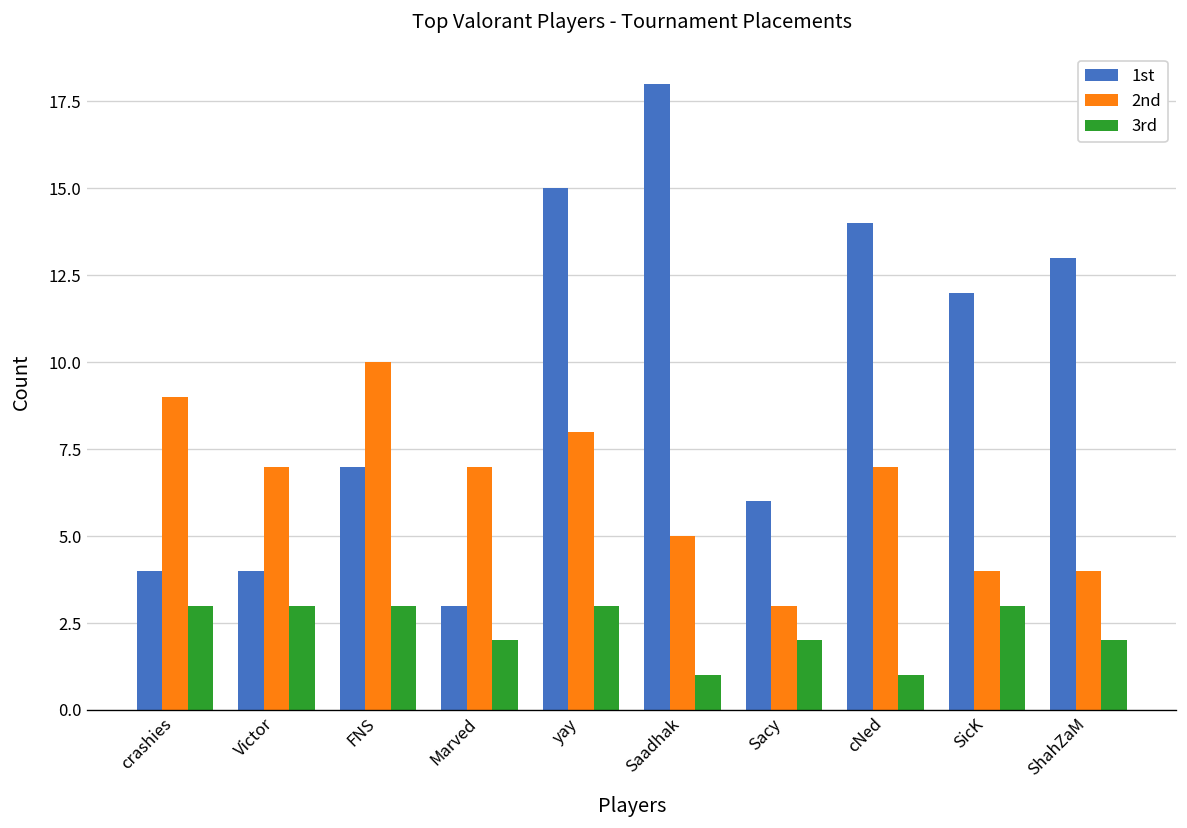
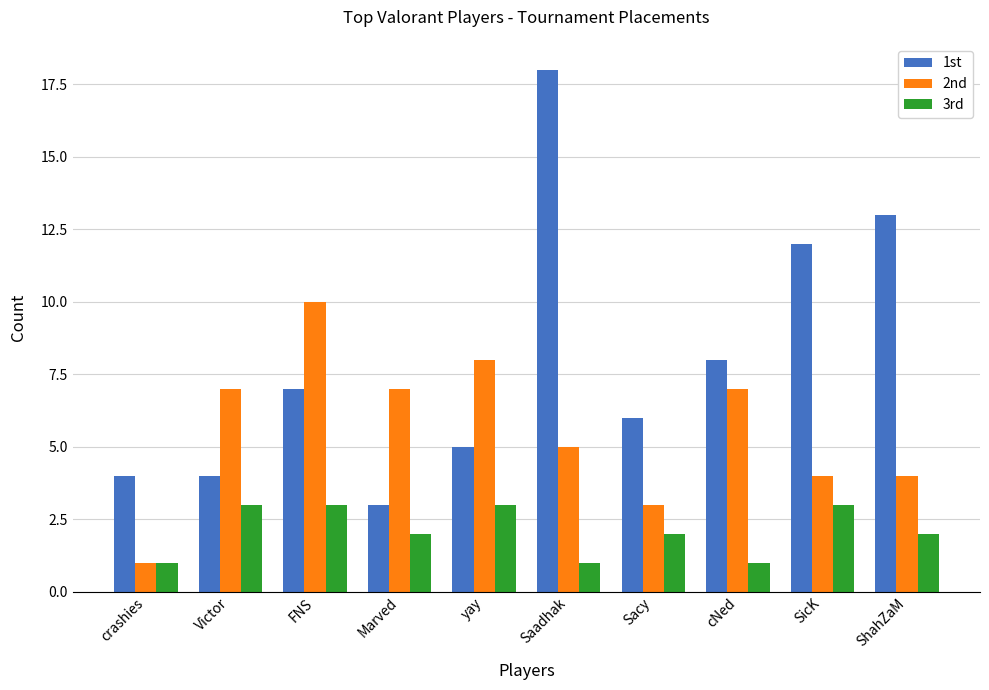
2nd, crashies: 9 -> 1
3rd, crashies: 3 -> 1
1st, yay: 15 -> 5
1st, cNed: 14 -> 8
